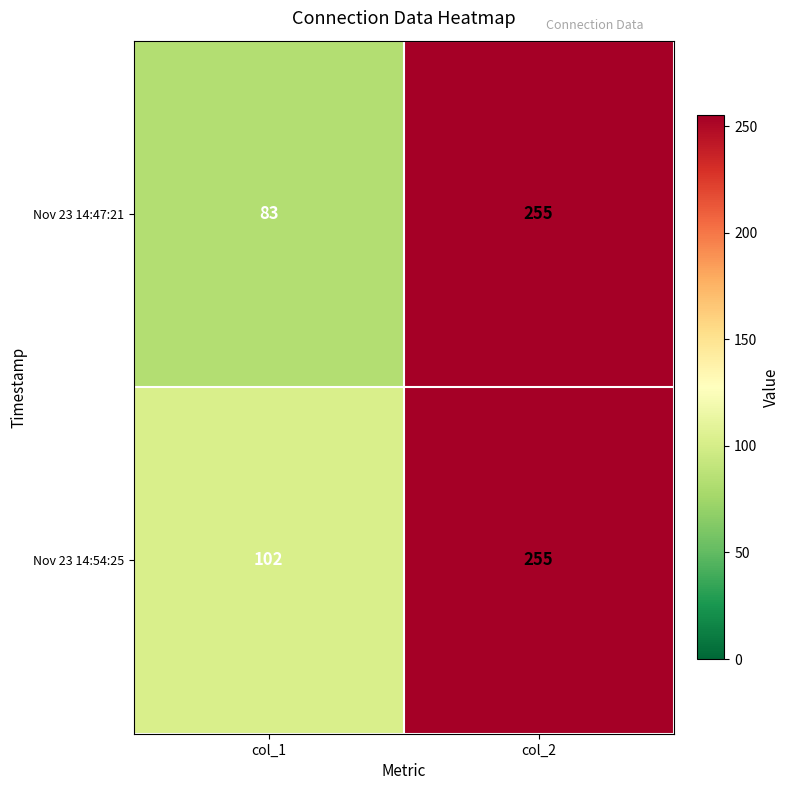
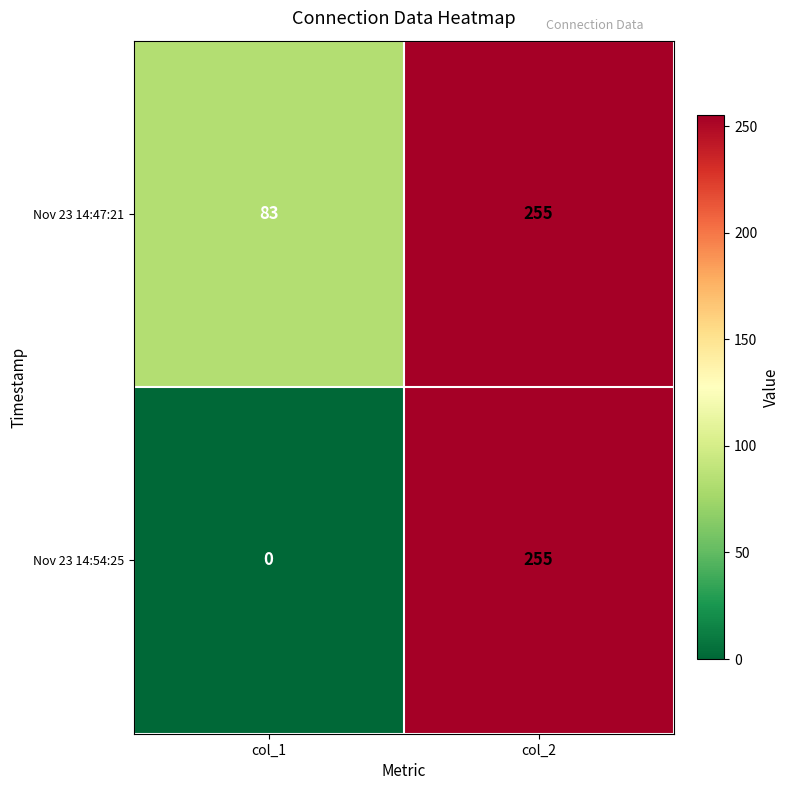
Nov 23 14:54:25, col_1: 102 -> 0
